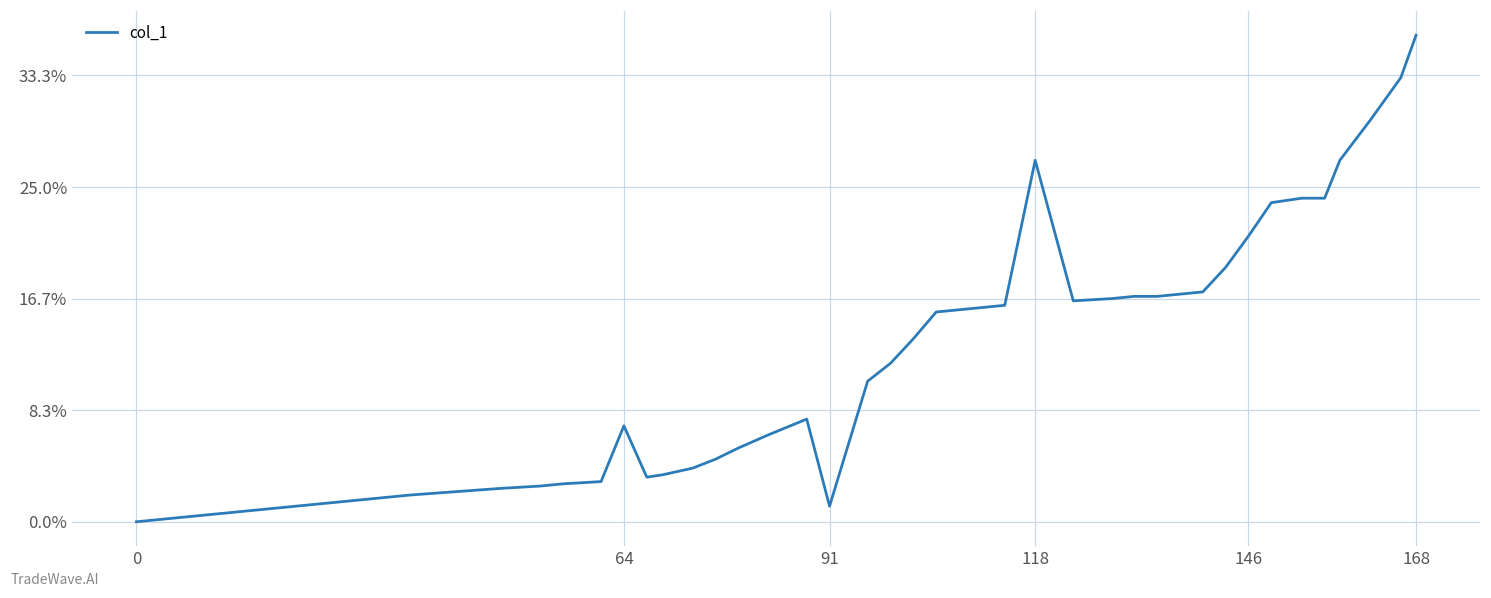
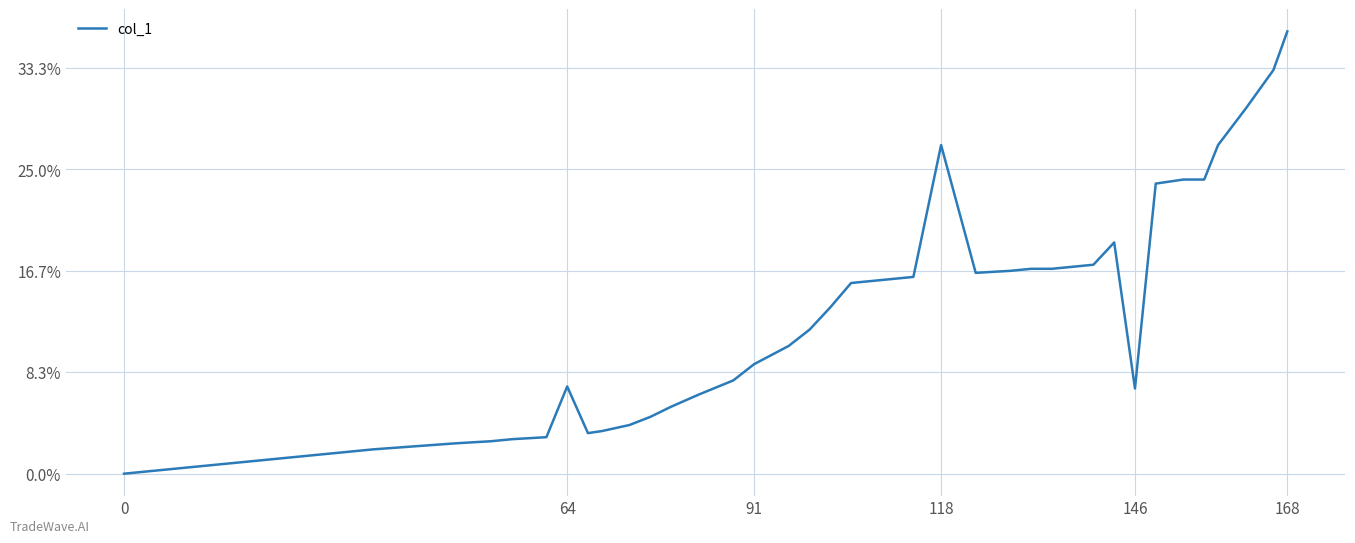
91: 1.2% -> 9.0%
146: 21.3% -> 7.0%
